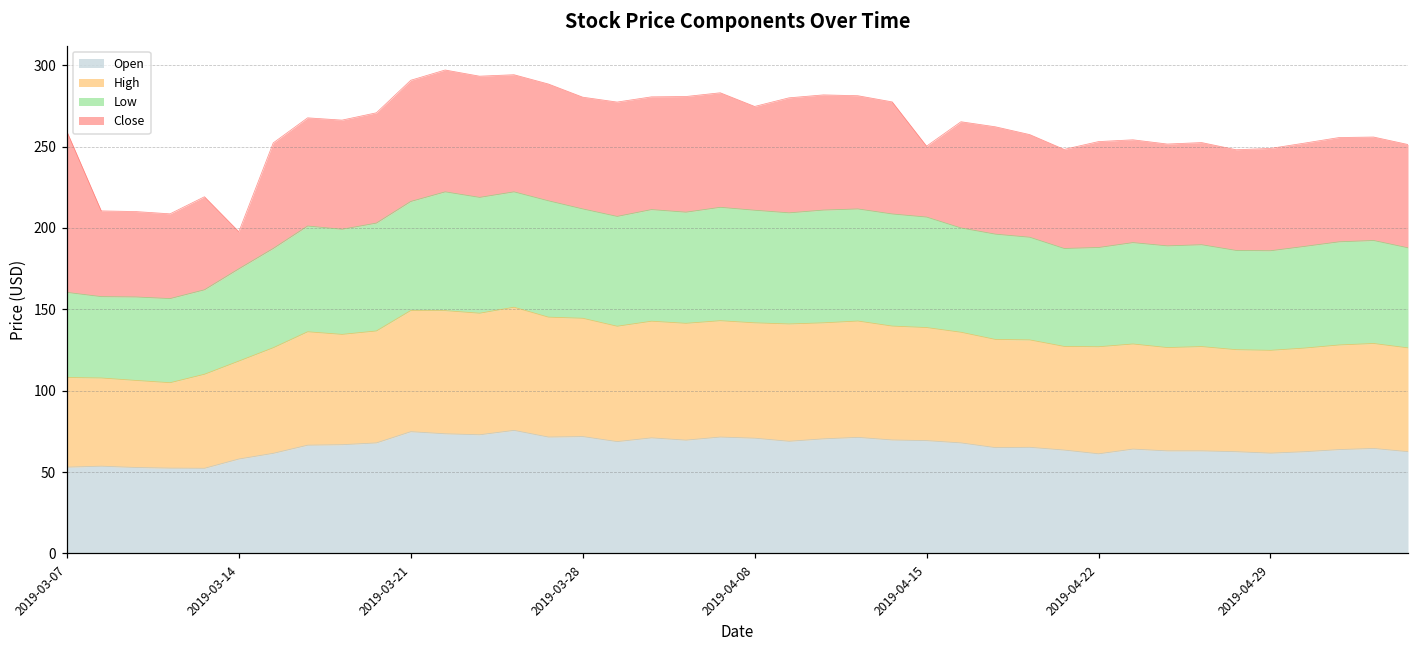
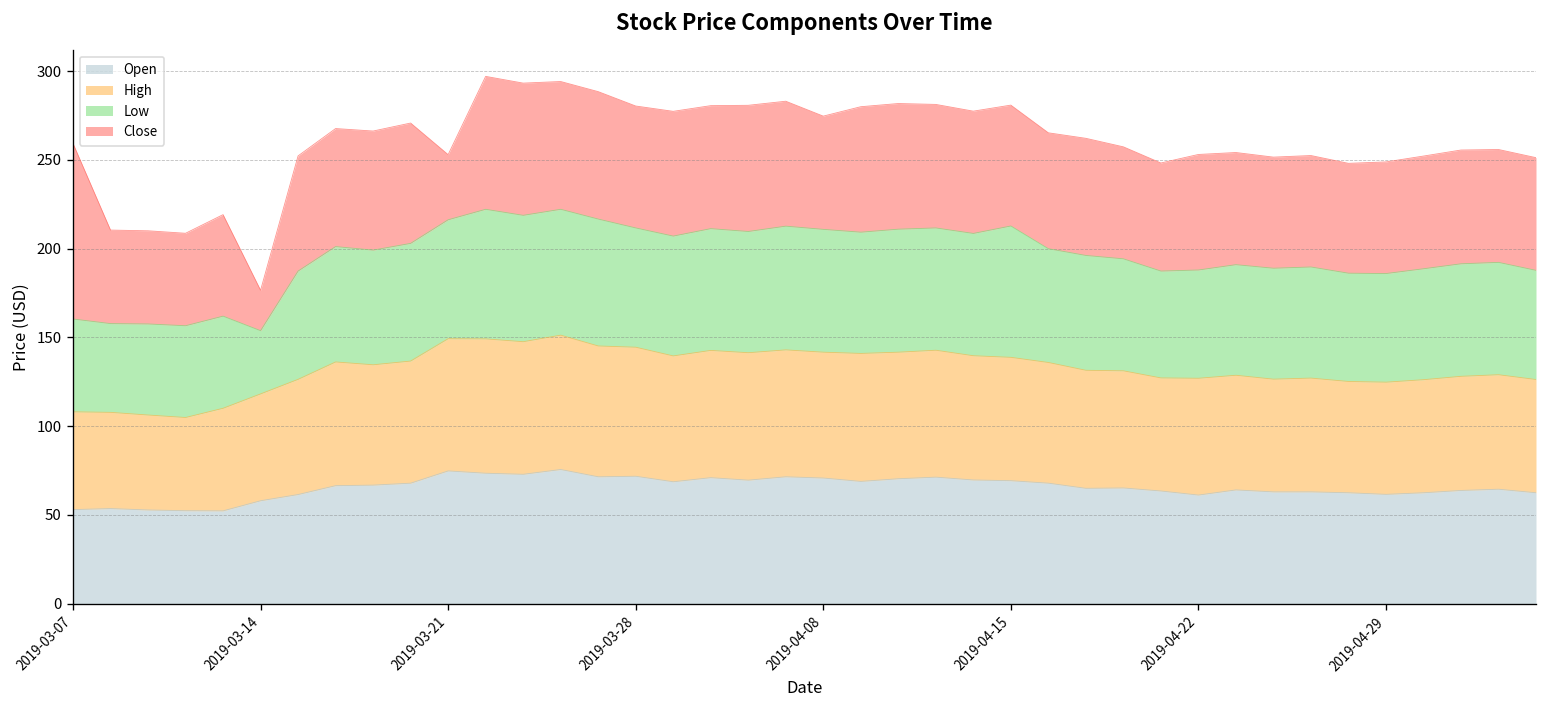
Low, 2019-03-14: 57 -> 36
Close, 2019-03-21: 75 -> 37
Low, 2019-04-15: 68 -> 74
Close, 2019-04-15: 44 -> 68
